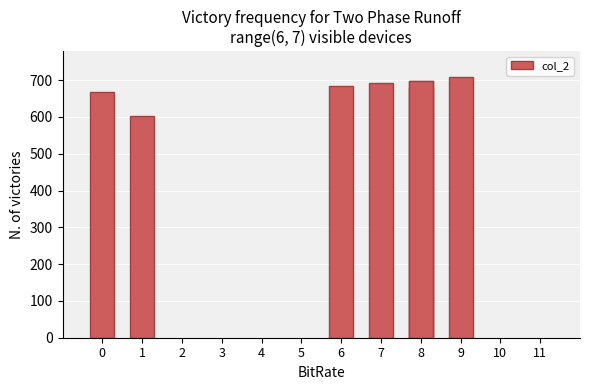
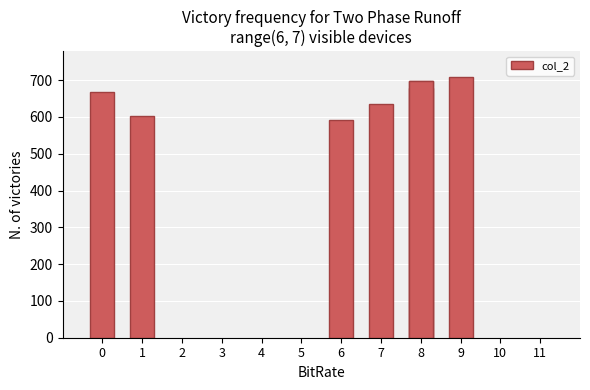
6: 680 -> 590
7: 690 -> 640
